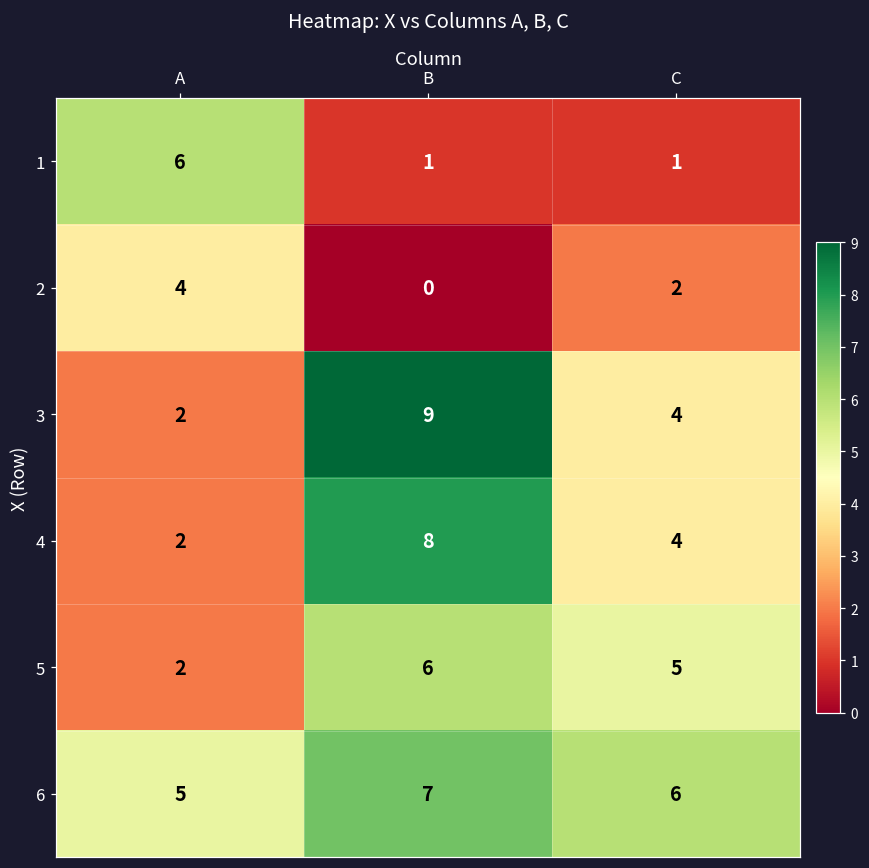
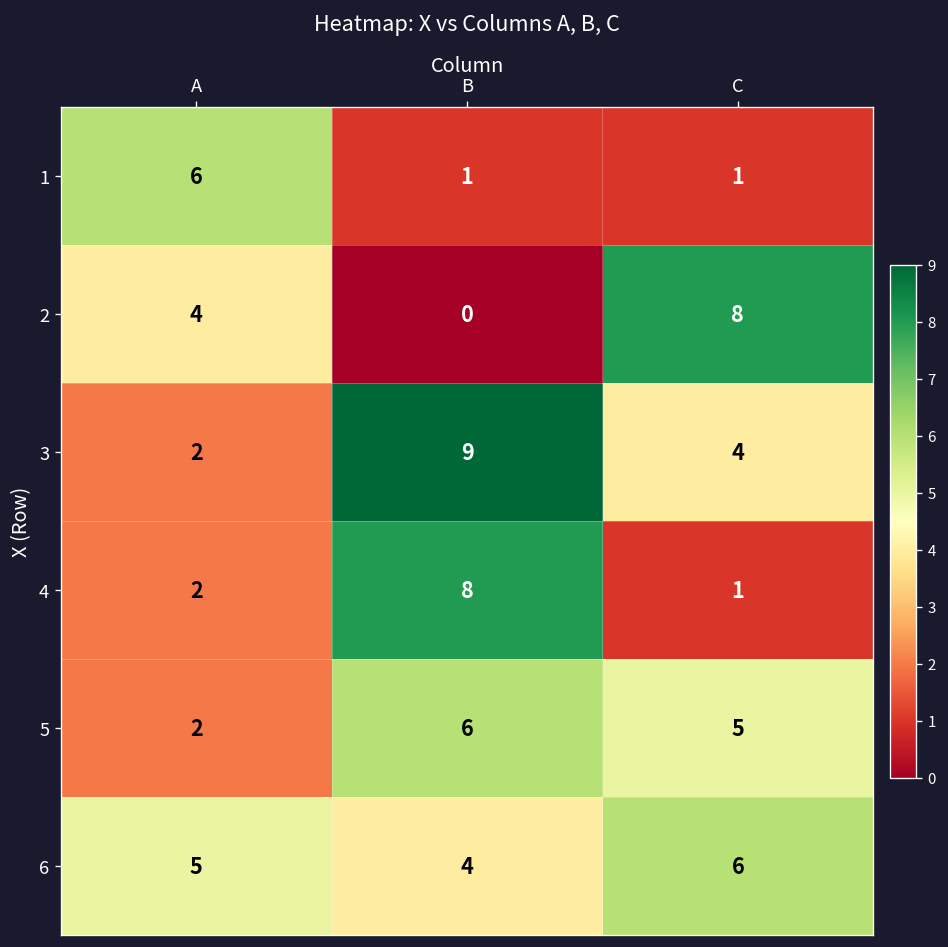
2, C: 2 -> 8
4, C: 4 -> 1
6, B: 7 -> 4
